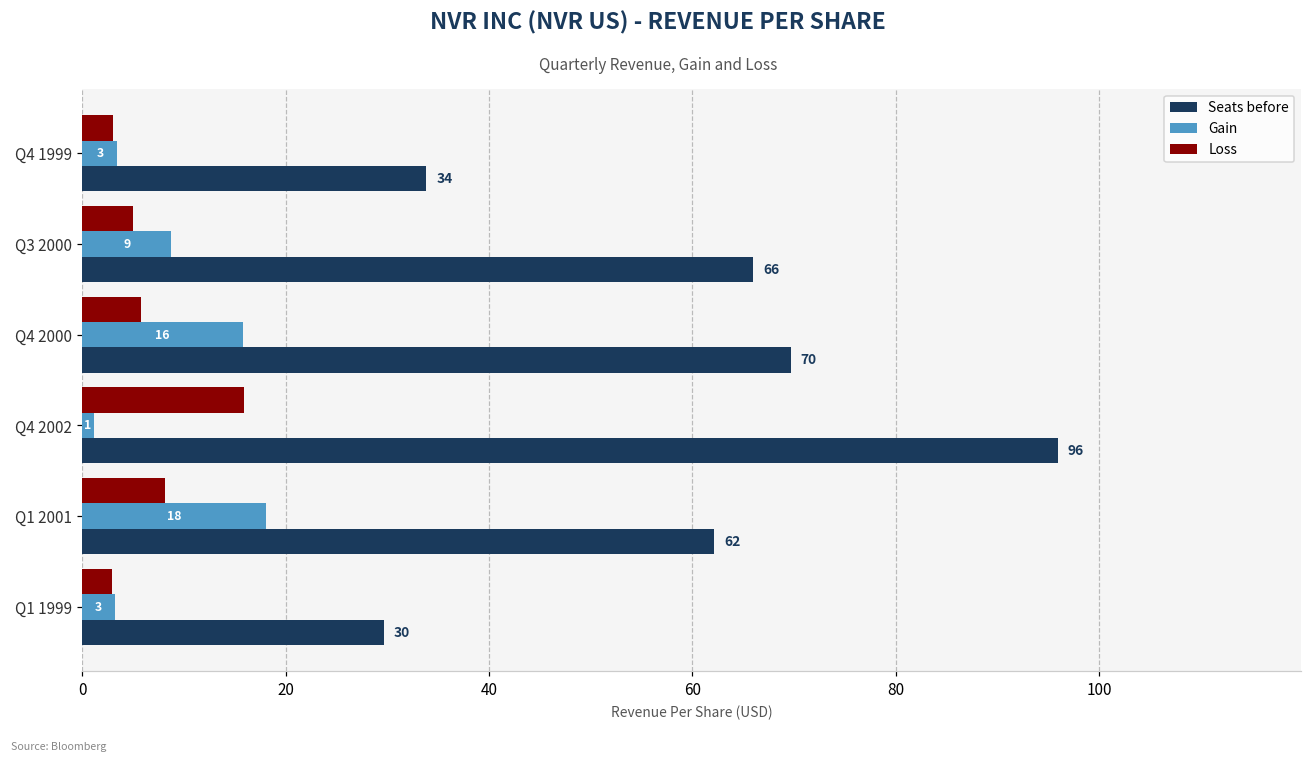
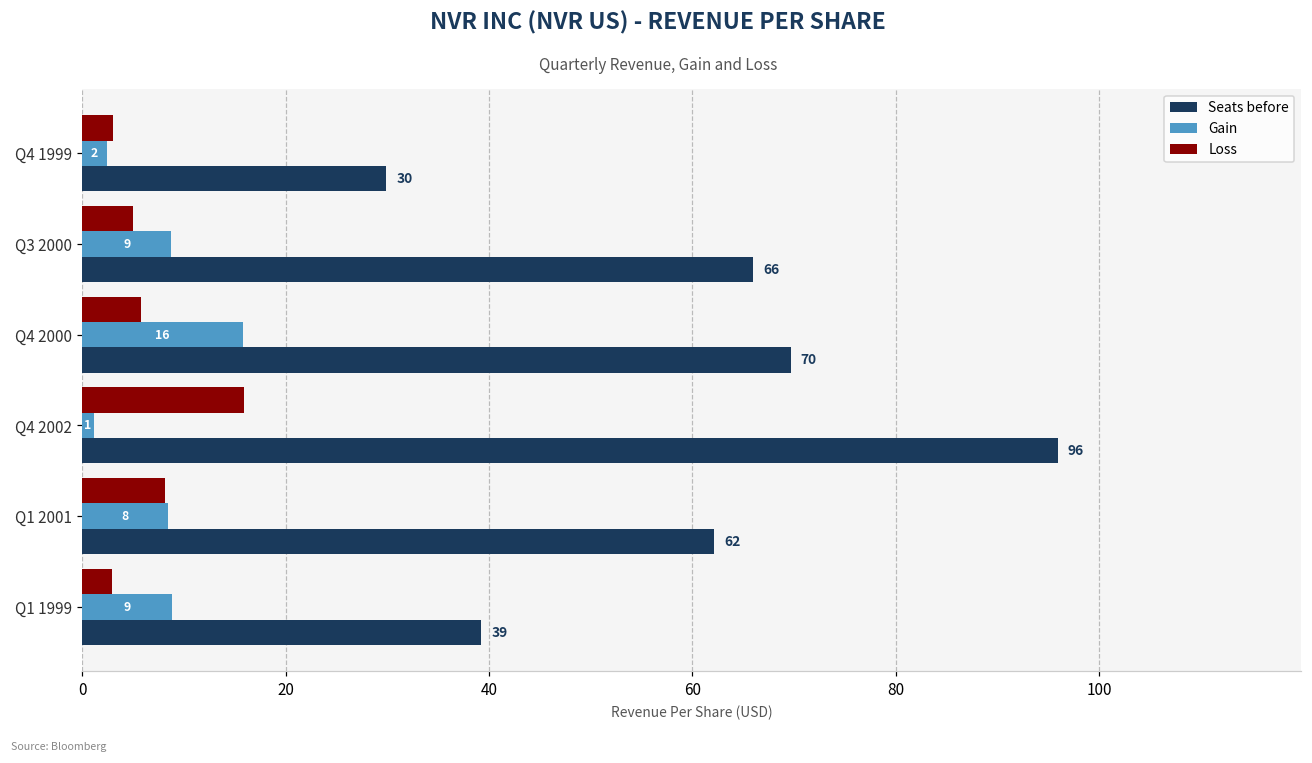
Gain, Q4 1999: 3 -> 2
Seats before, Q4 1999: 34 -> 30
Gain, Q1 2001: 18 -> 8
Gain, Q1 1999: 3 -> 9
Seats before, Q1 1999: 30 -> 39
